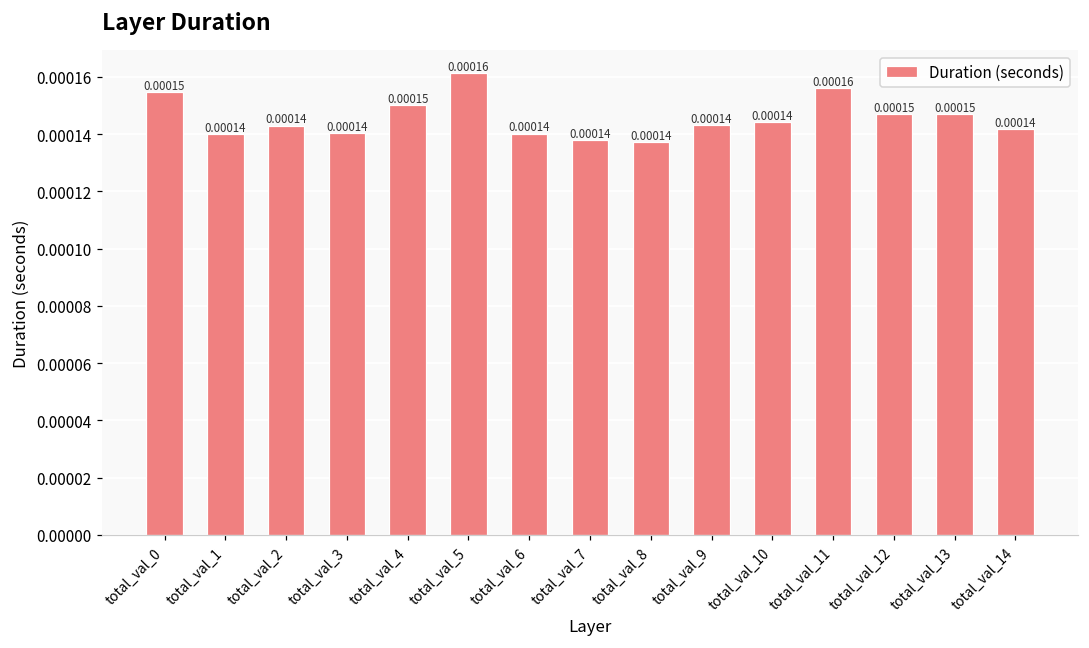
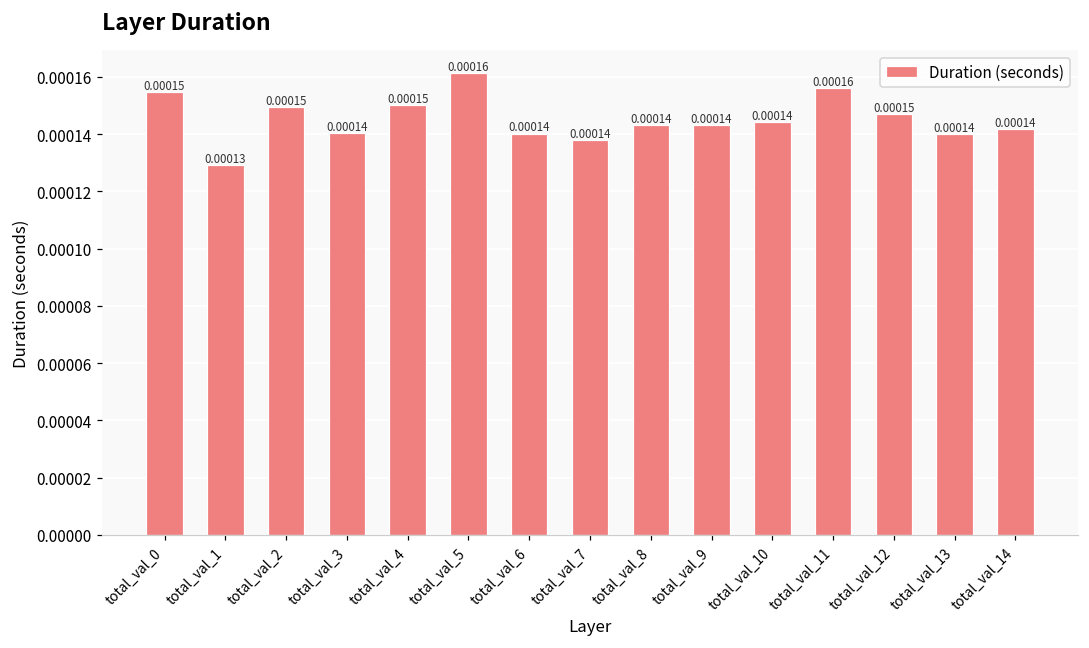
total_val_1: 0.00014 -> 0.00013
total_val_2: 0.00014 -> 0.00015
total_val_8: 0.000137 -> 0.000143
total_val_13: 0.00015 -> 0.00014
